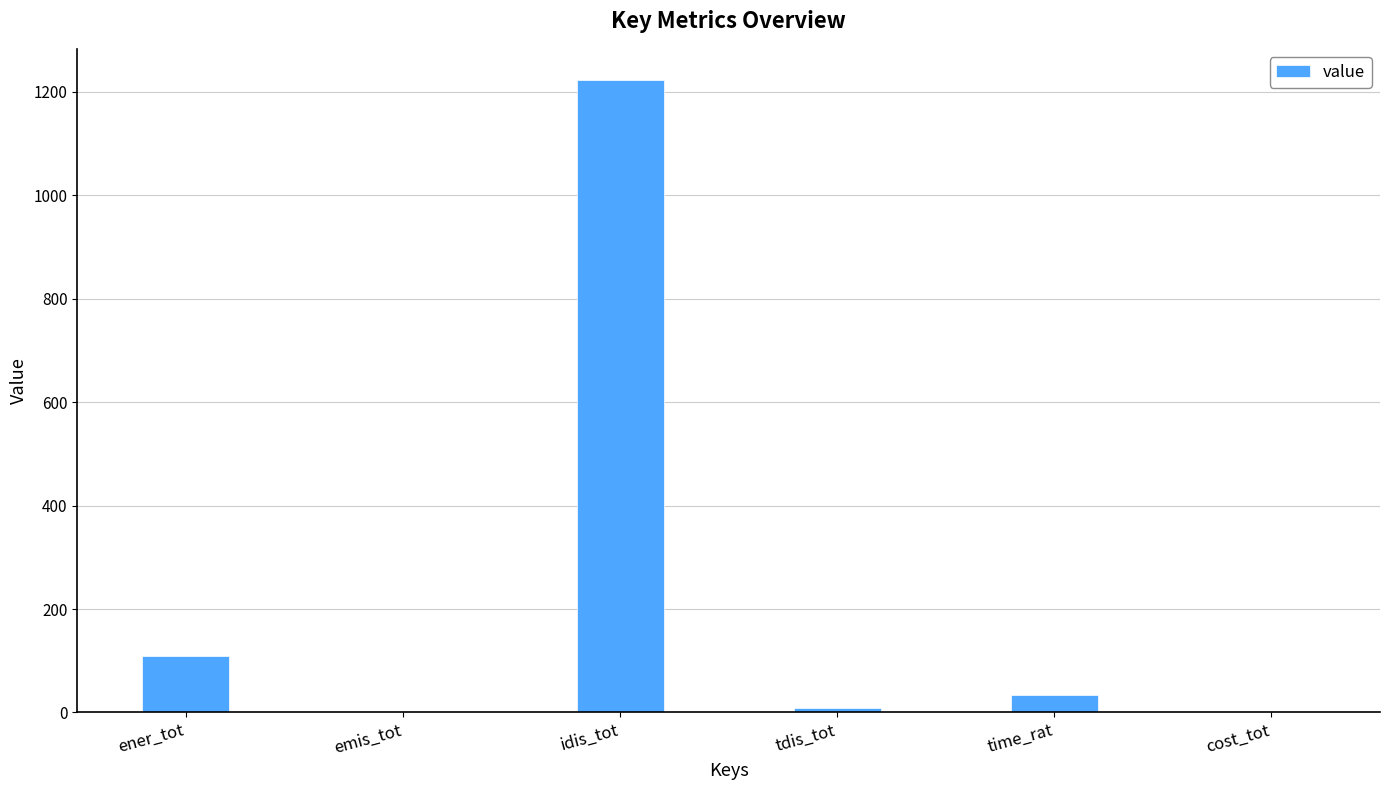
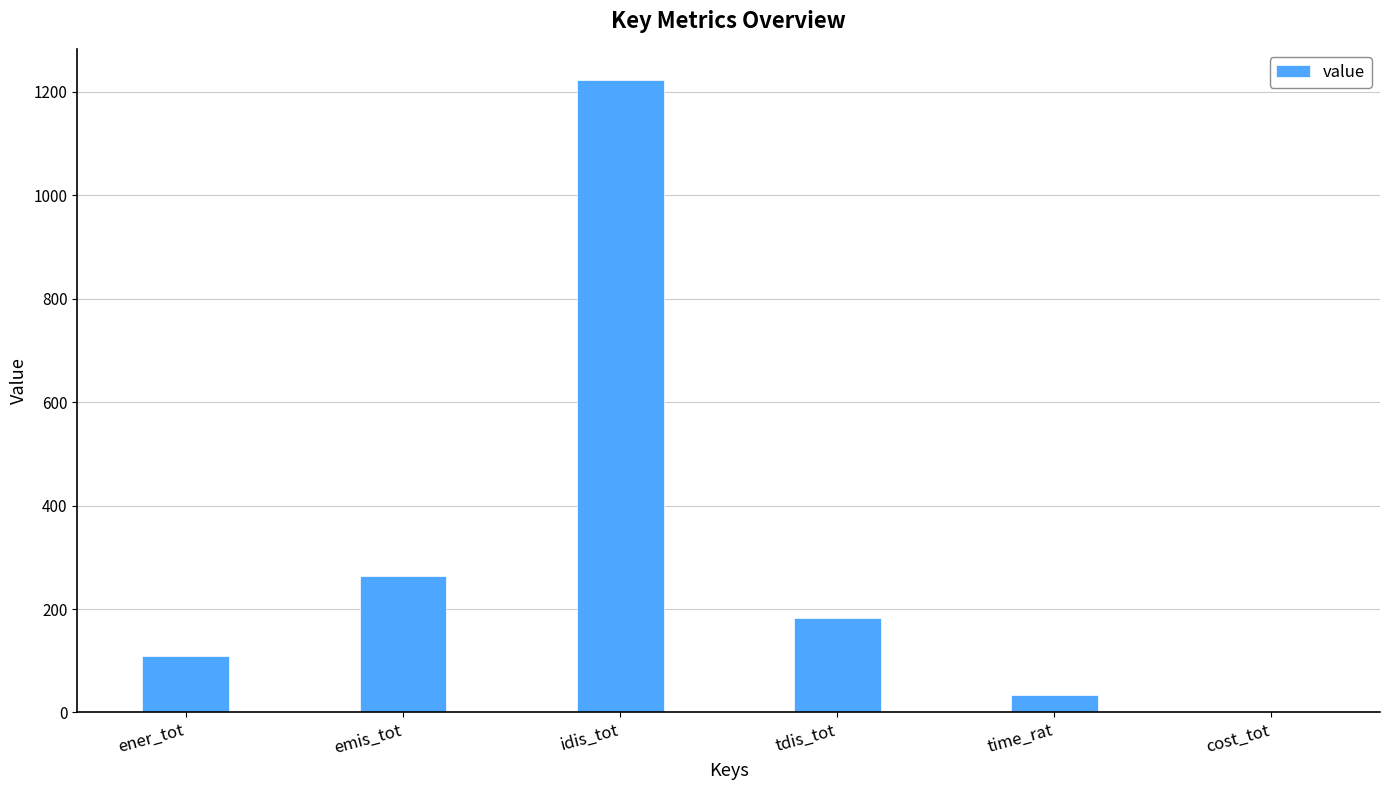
emis_tot: 0 -> 260
tdis_tot: 10 -> 180
